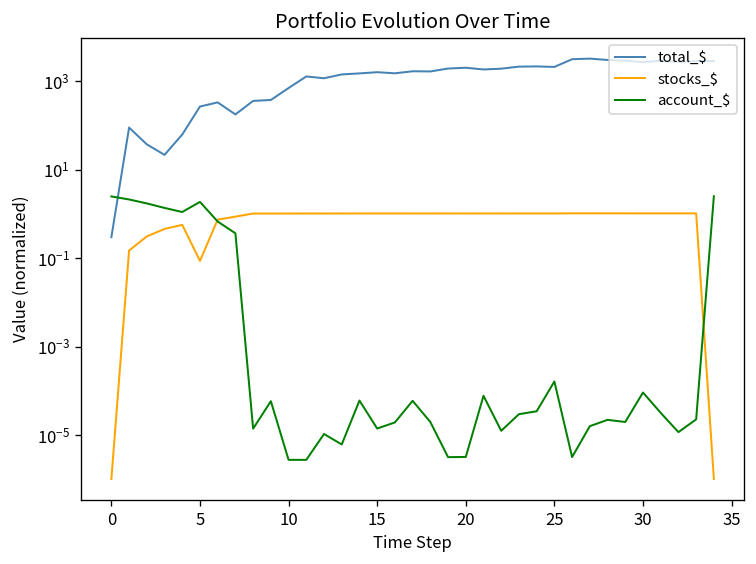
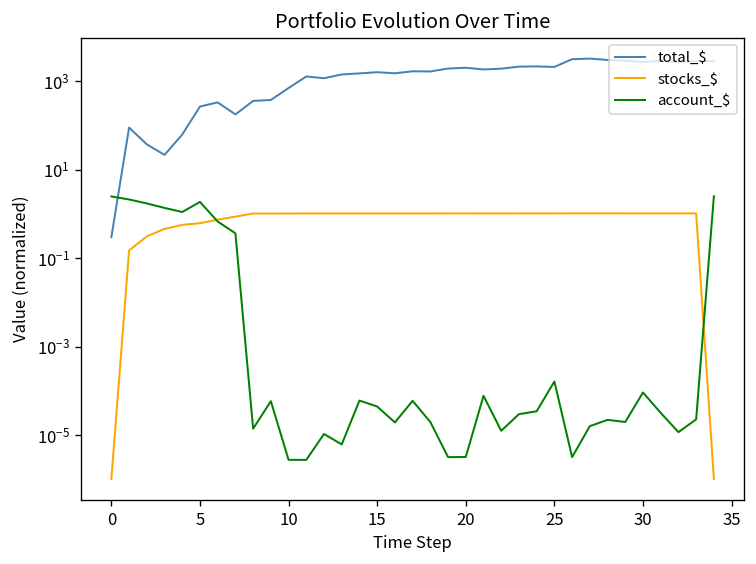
stocks_$, 5: 0.09 -> 0.6
account_$, 15: 0.000014 -> 0.00004
